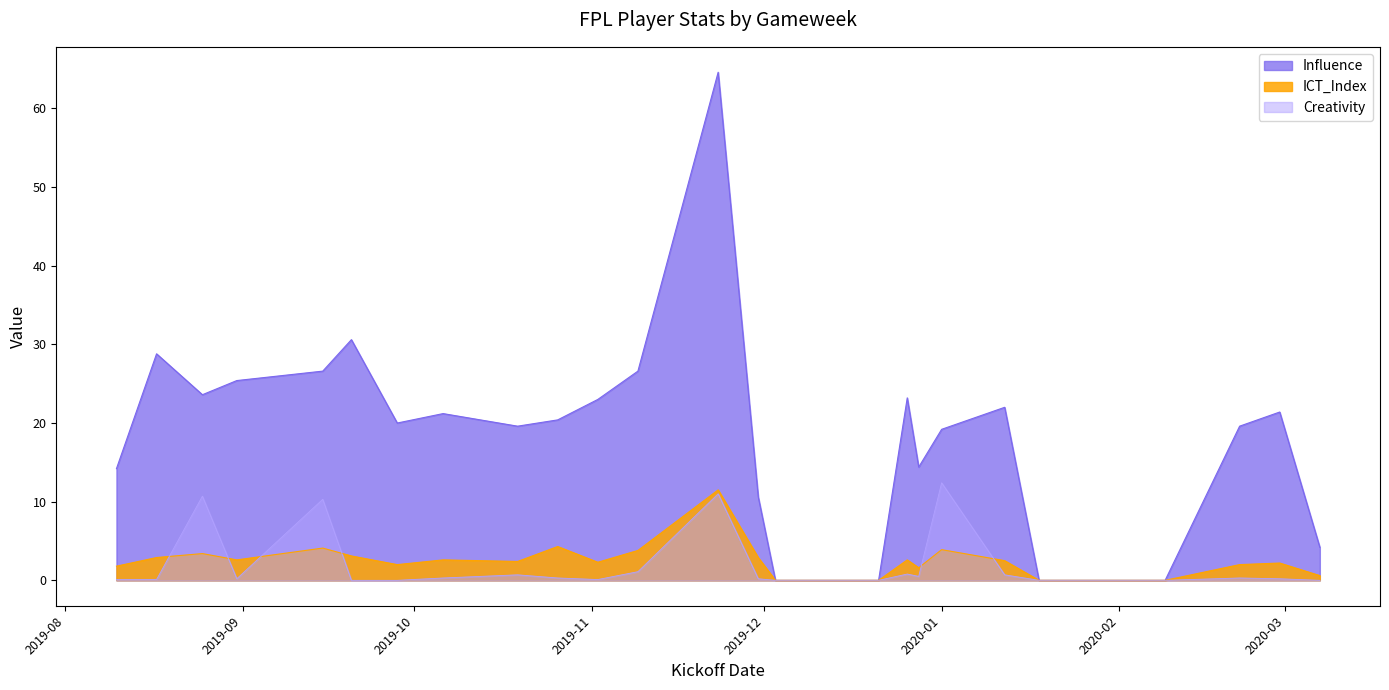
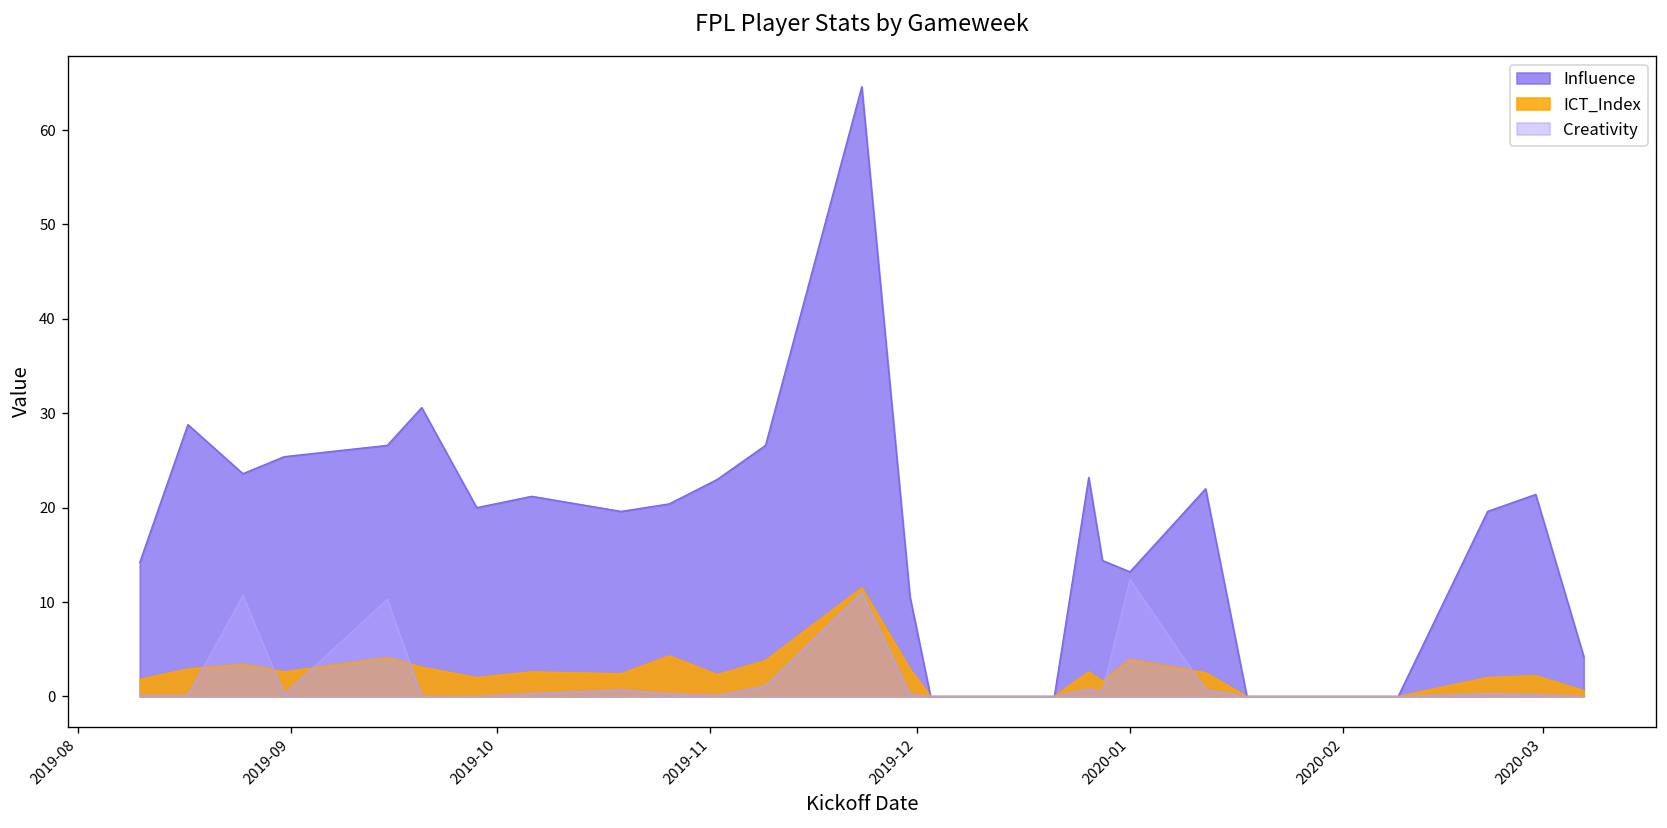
Influence, 2020-01: 19 -> 13
